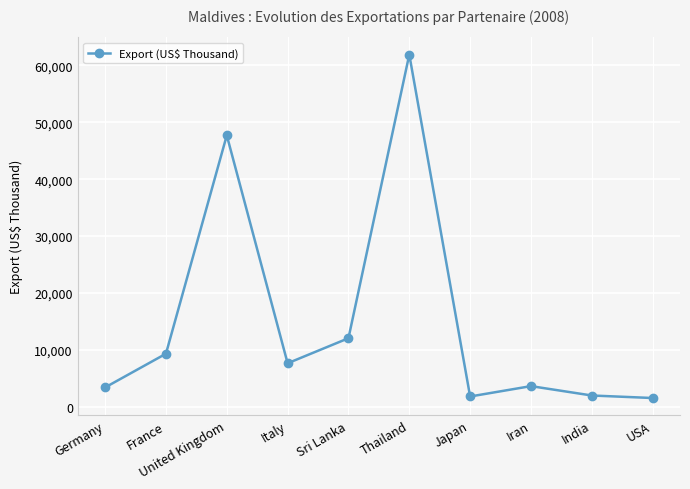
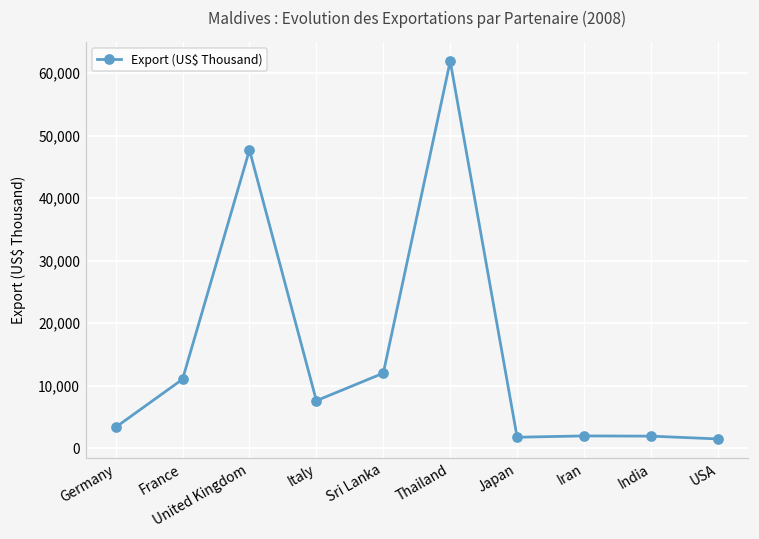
France: 9,000 -> 11,000
Iran: 4,000 -> 2,000
